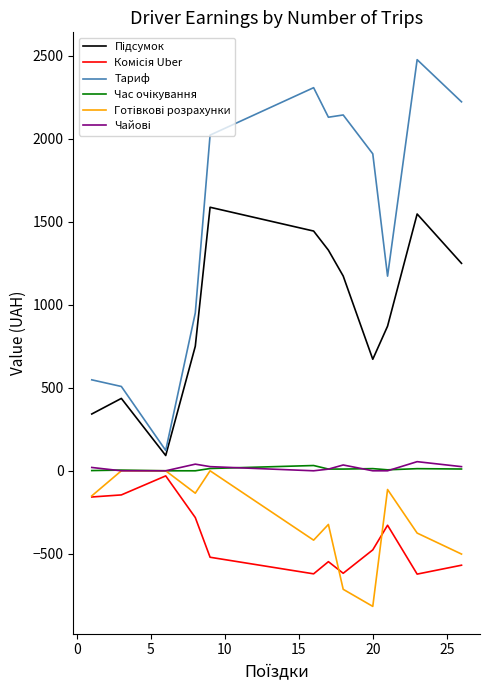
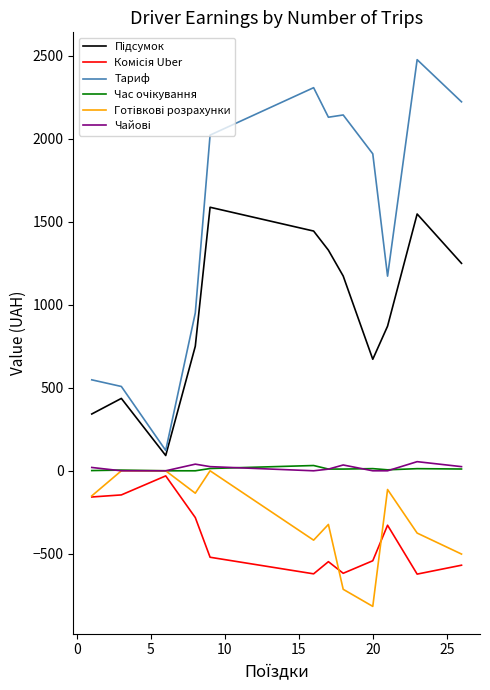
Комісія Uber, 20: -480 -> -540
